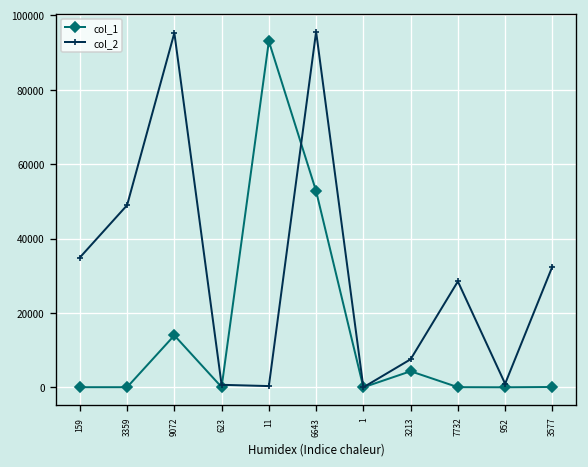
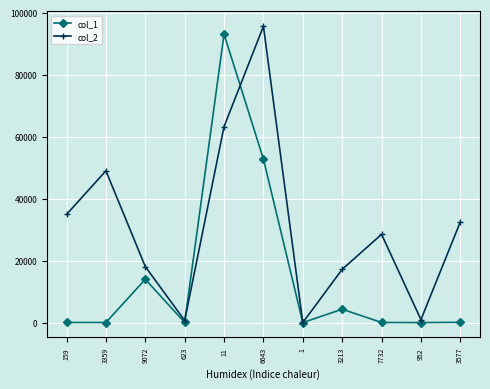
col_2, 9072: 95000 -> 18000
col_2, 11: 0 -> 63000
col_2, 3213: 8000 -> 17000
